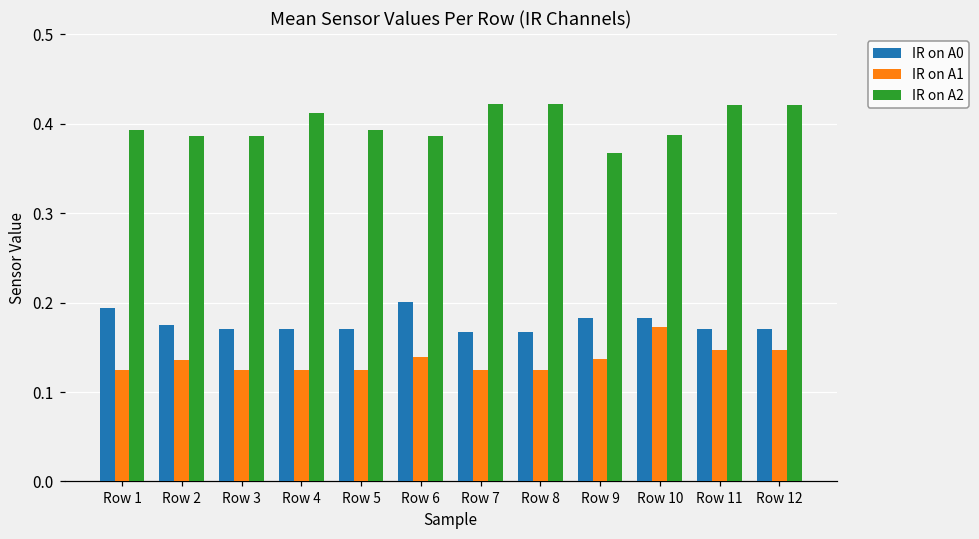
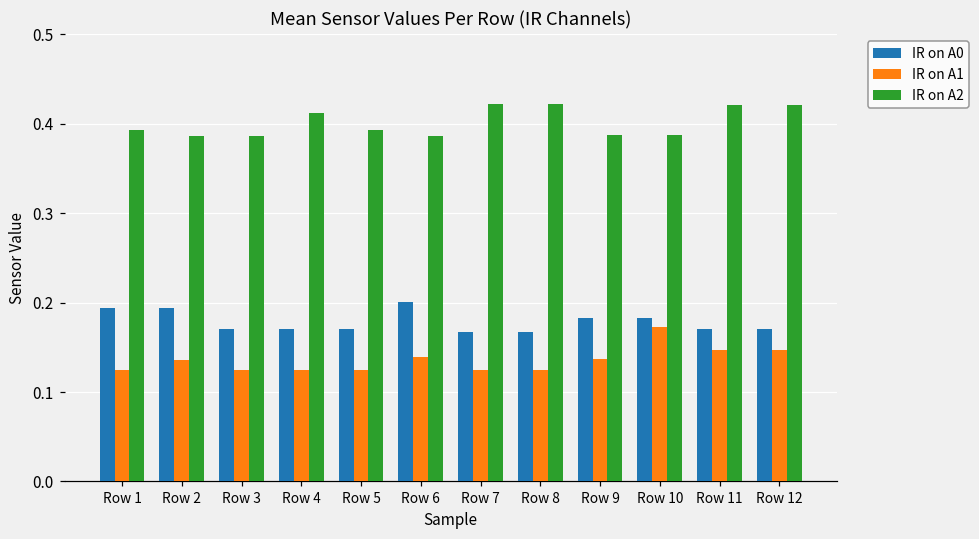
IR on A0, Row 2: 0.18 -> 0.19
IR on A2, Row 9: 0.37 -> 0.39
